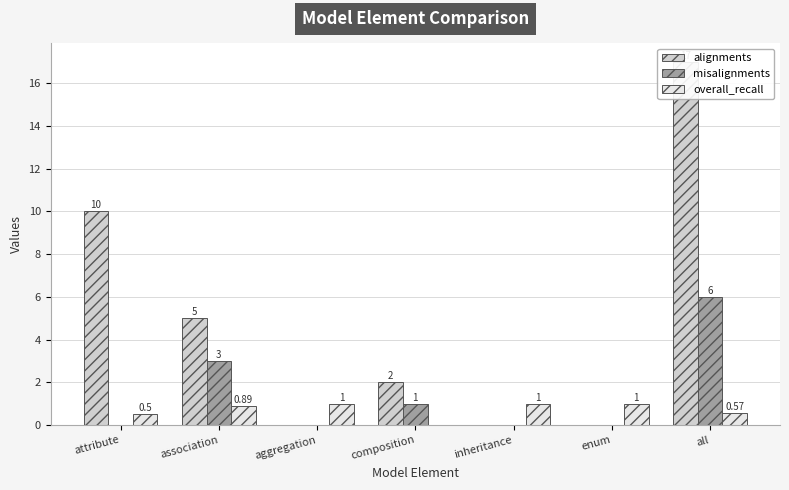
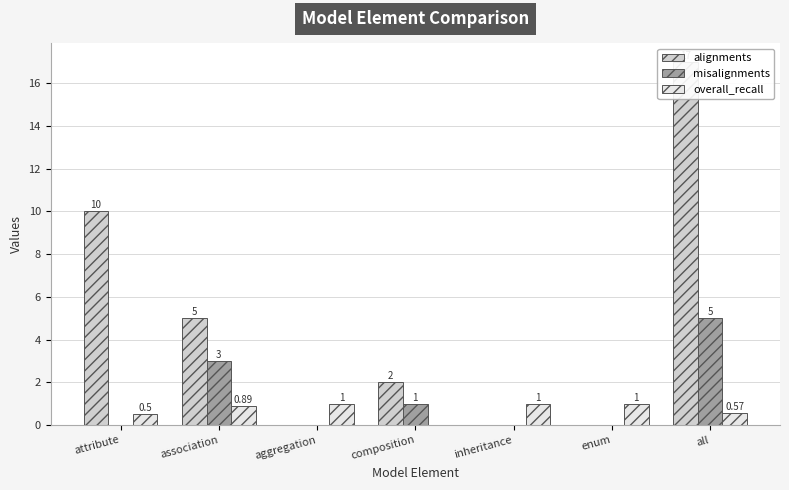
misalignments, all: 6 -> 5
